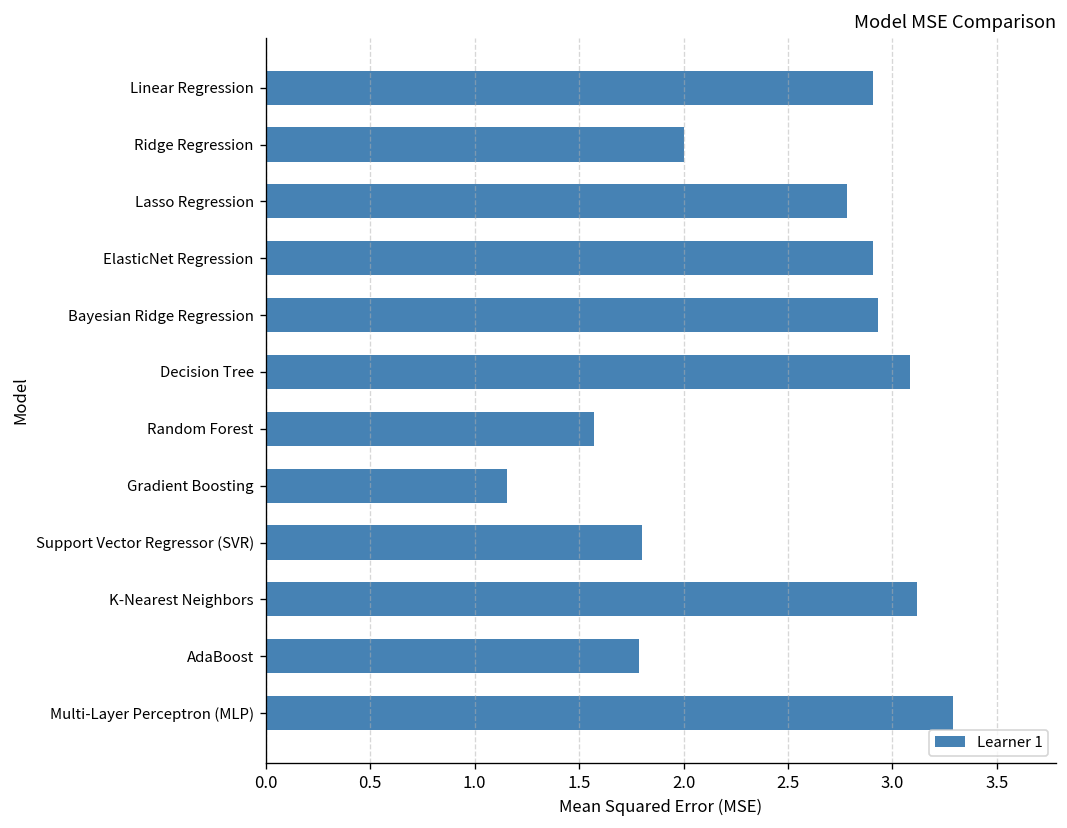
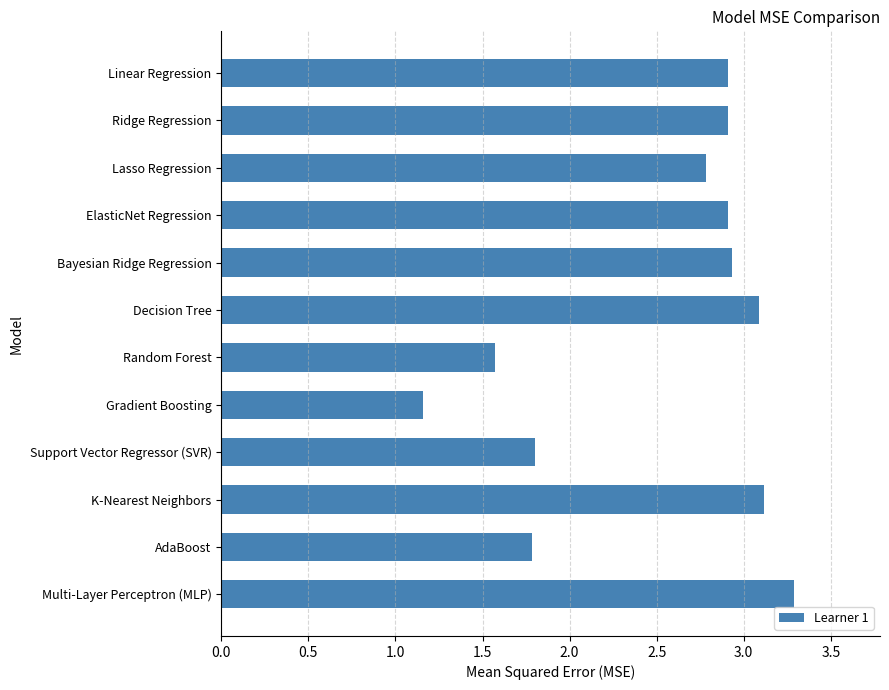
Ridge Regression: 2.00 -> 2.91
